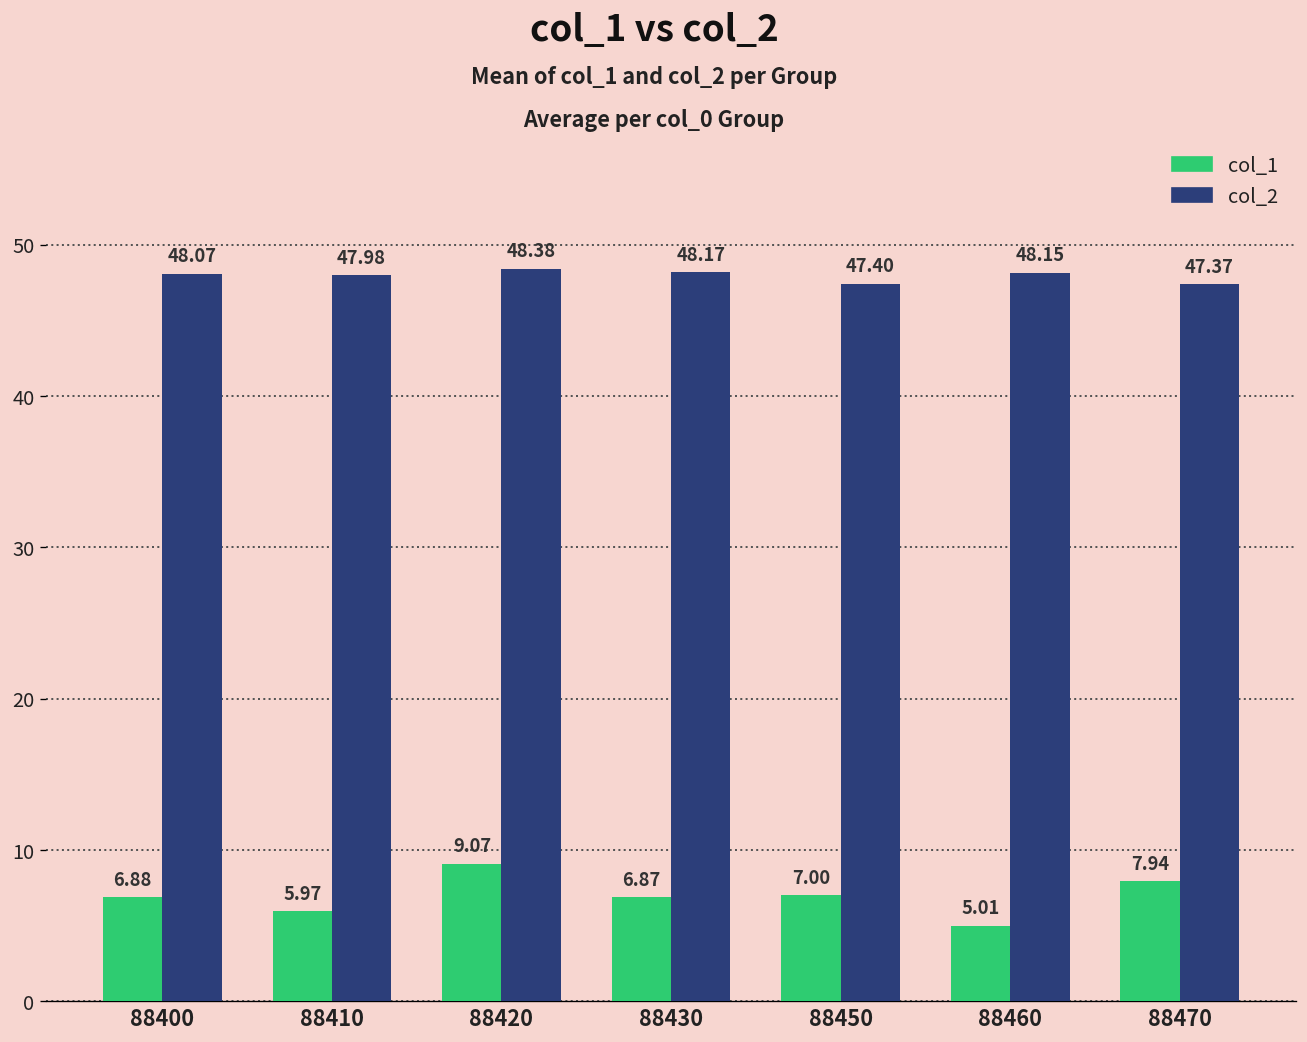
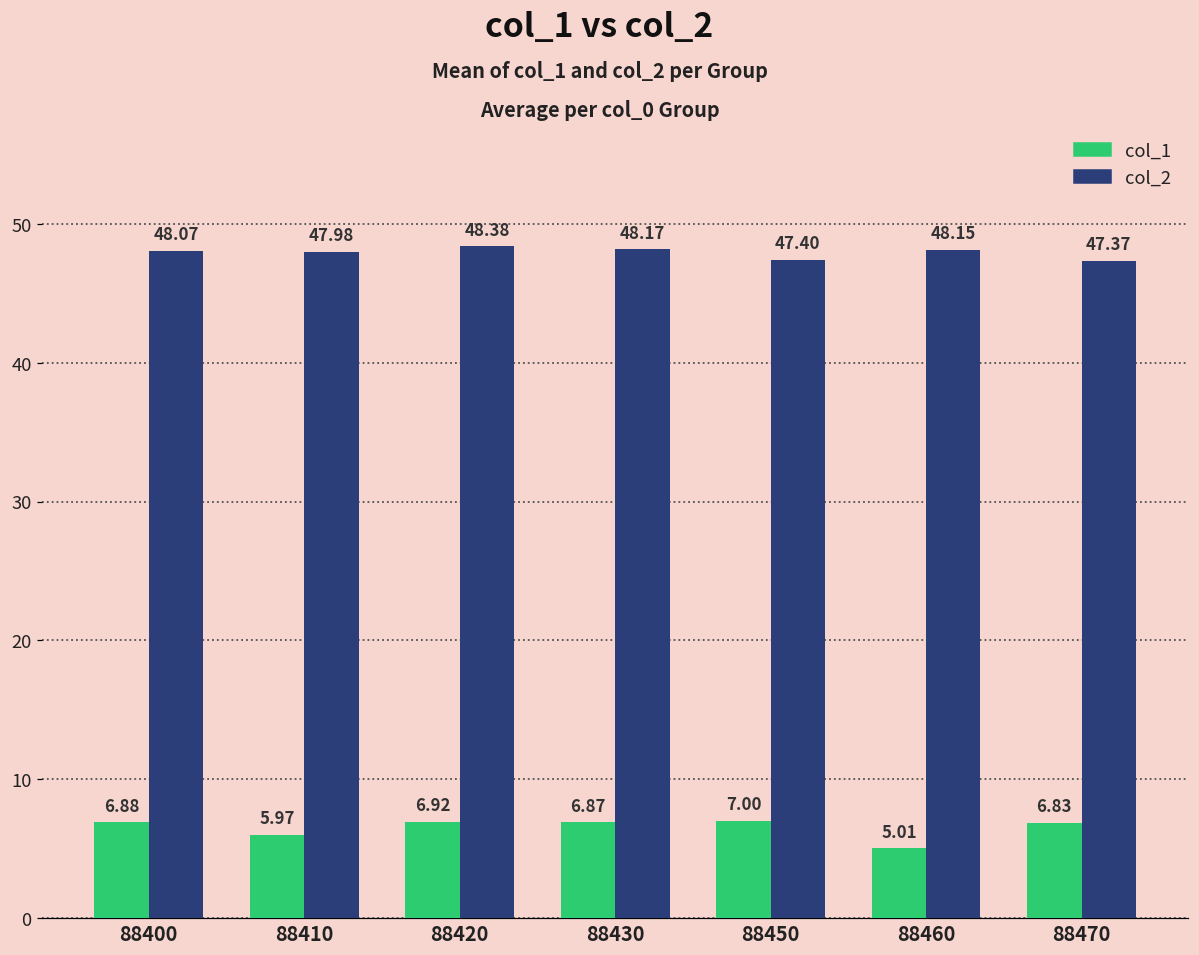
col_1, 88420: 9.07 -> 6.92
col_1, 88470: 7.94 -> 6.83
